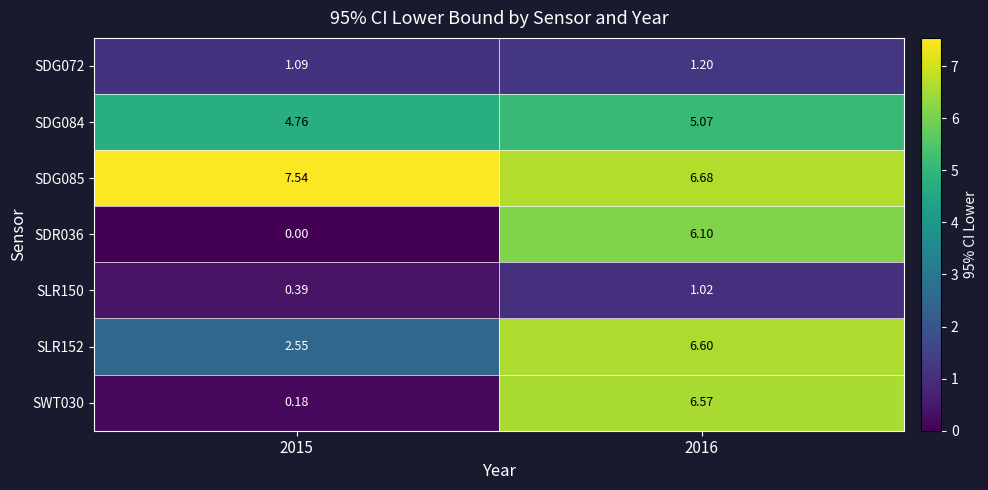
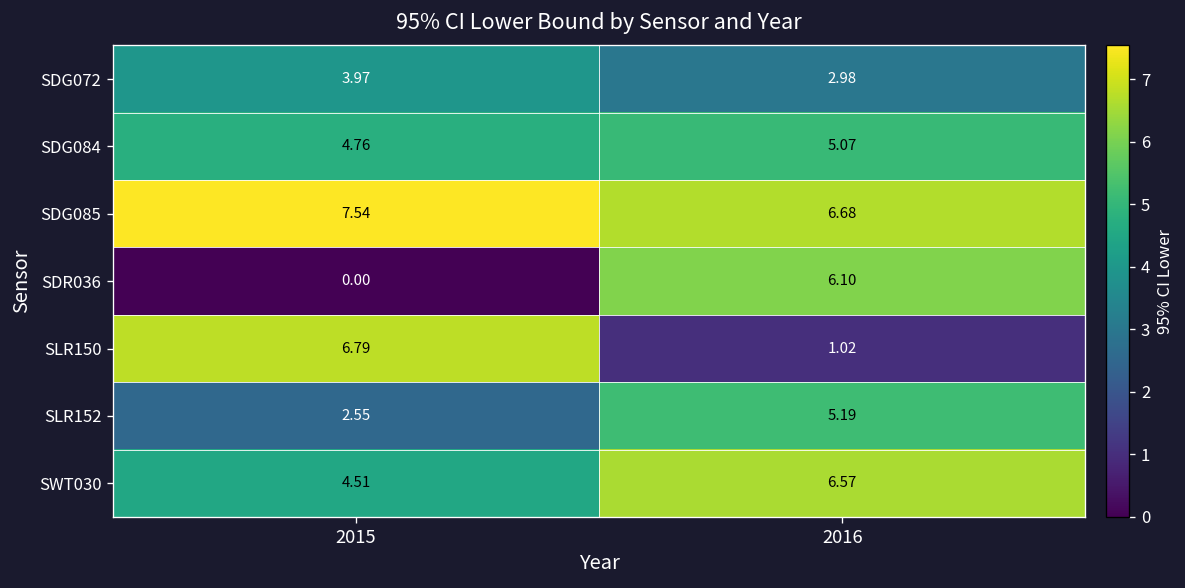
SDG072, 2015: 1.09 -> 3.97
SDG072, 2016: 1.20 -> 2.98
SLR150, 2015: 0.39 -> 6.79
SLR152, 2016: 6.60 -> 5.19
SWT030, 2015: 0.18 -> 4.51
